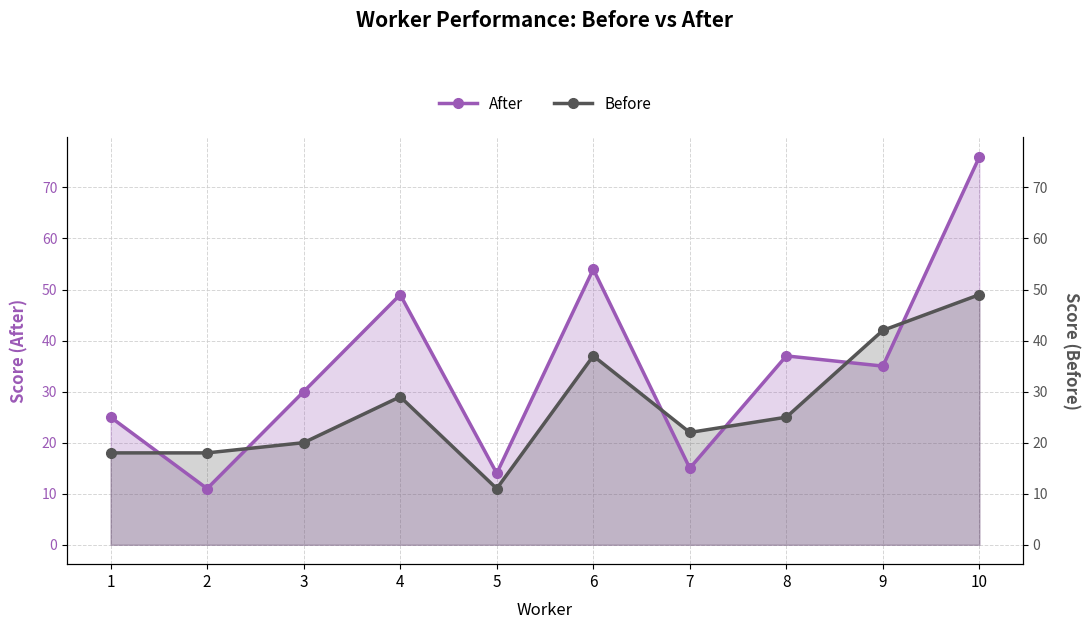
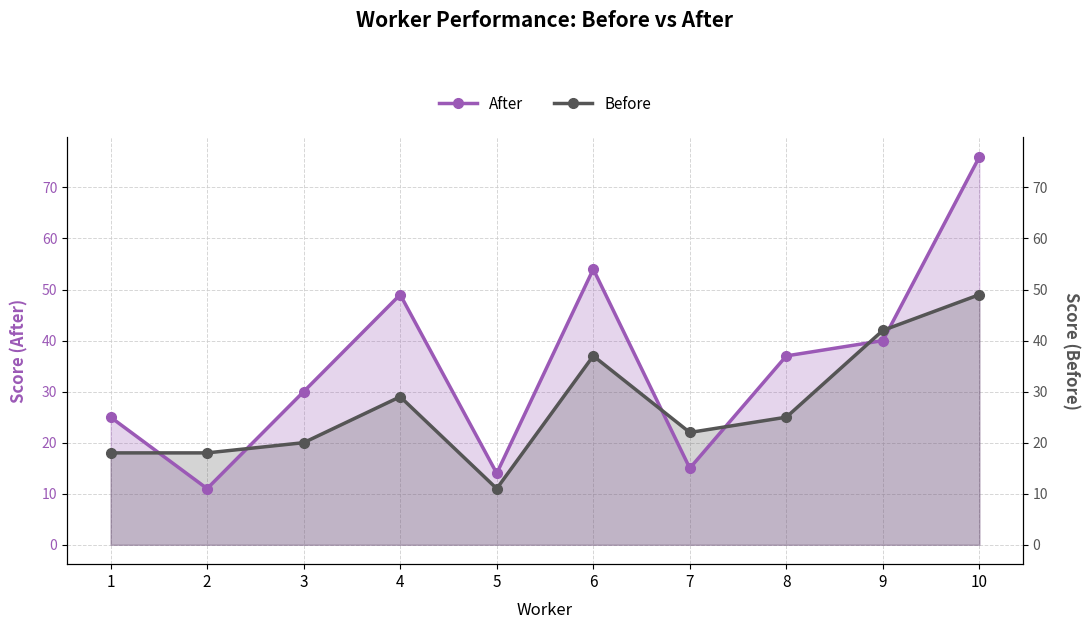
After, 9: 35 -> 40
